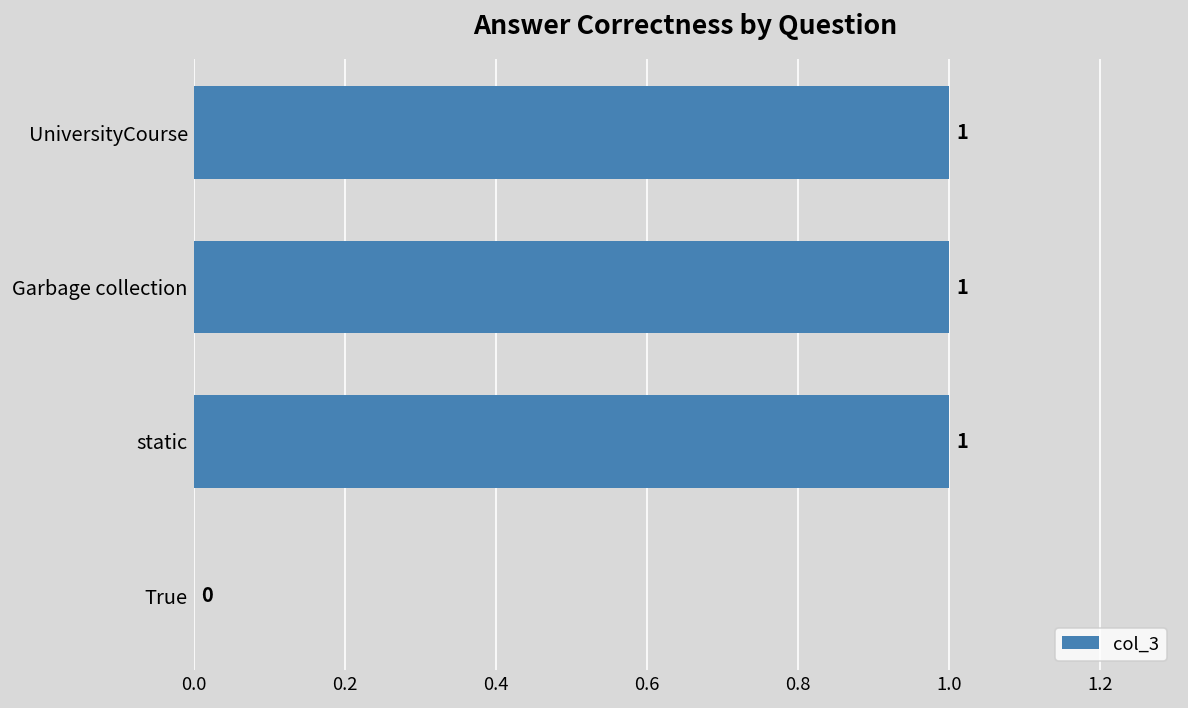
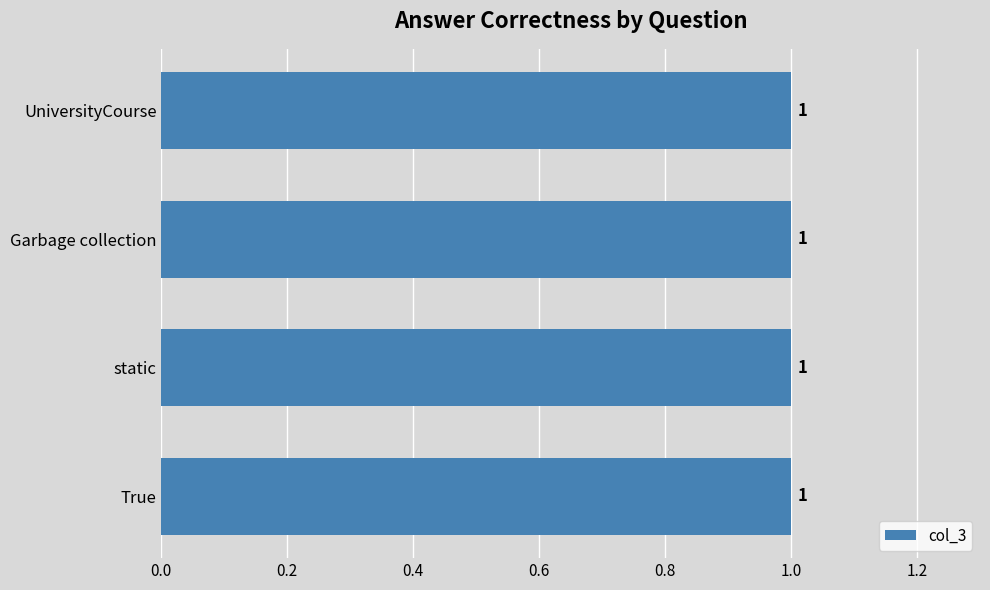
True: 0 -> 1
